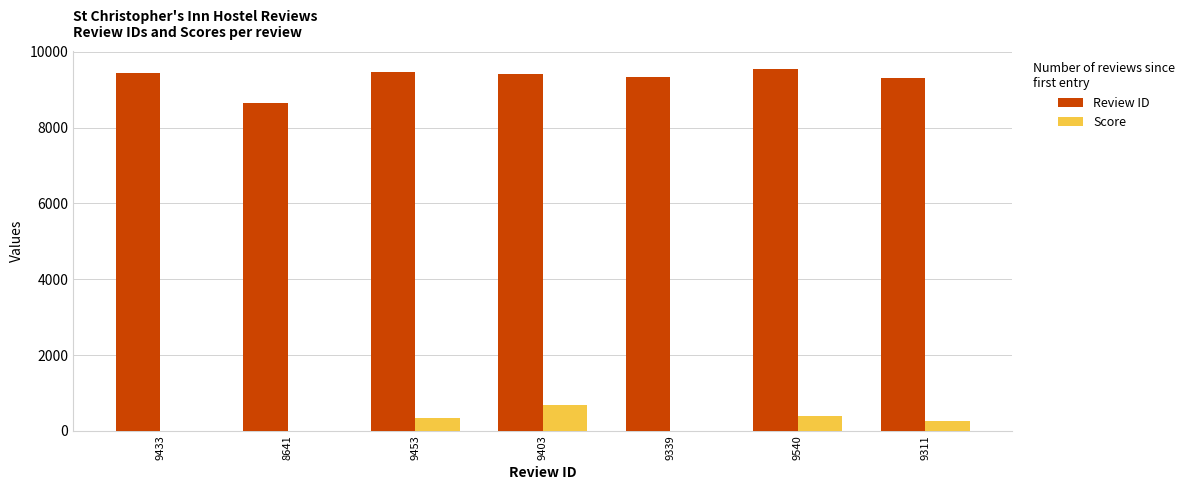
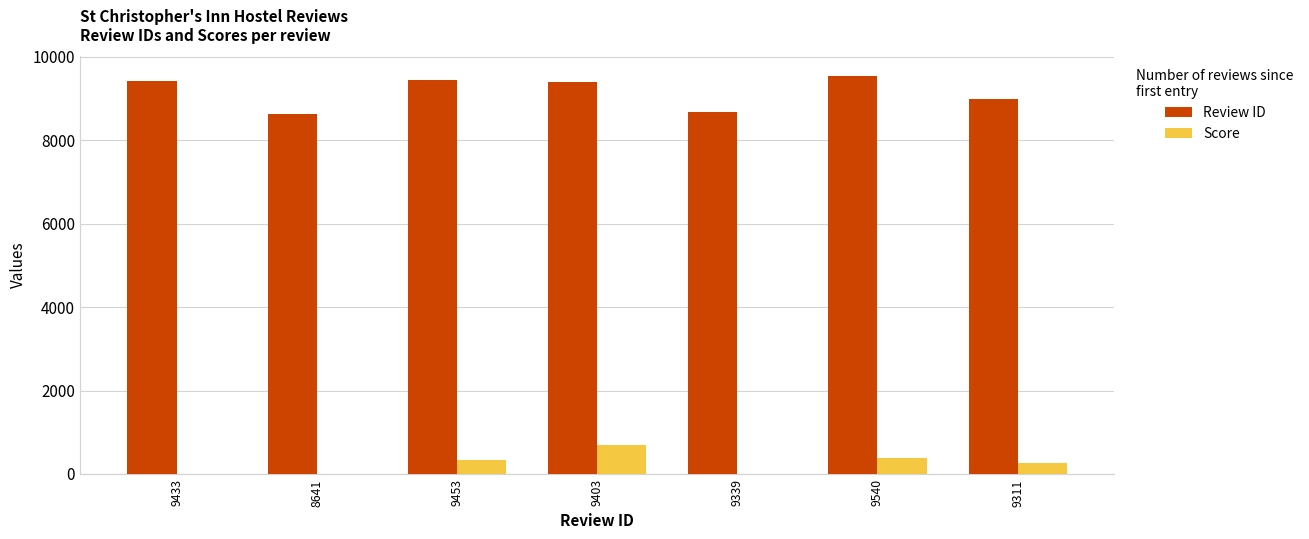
Review ID, 9339: 9300 -> 8700
Review ID, 9311: 9300 -> 9000
